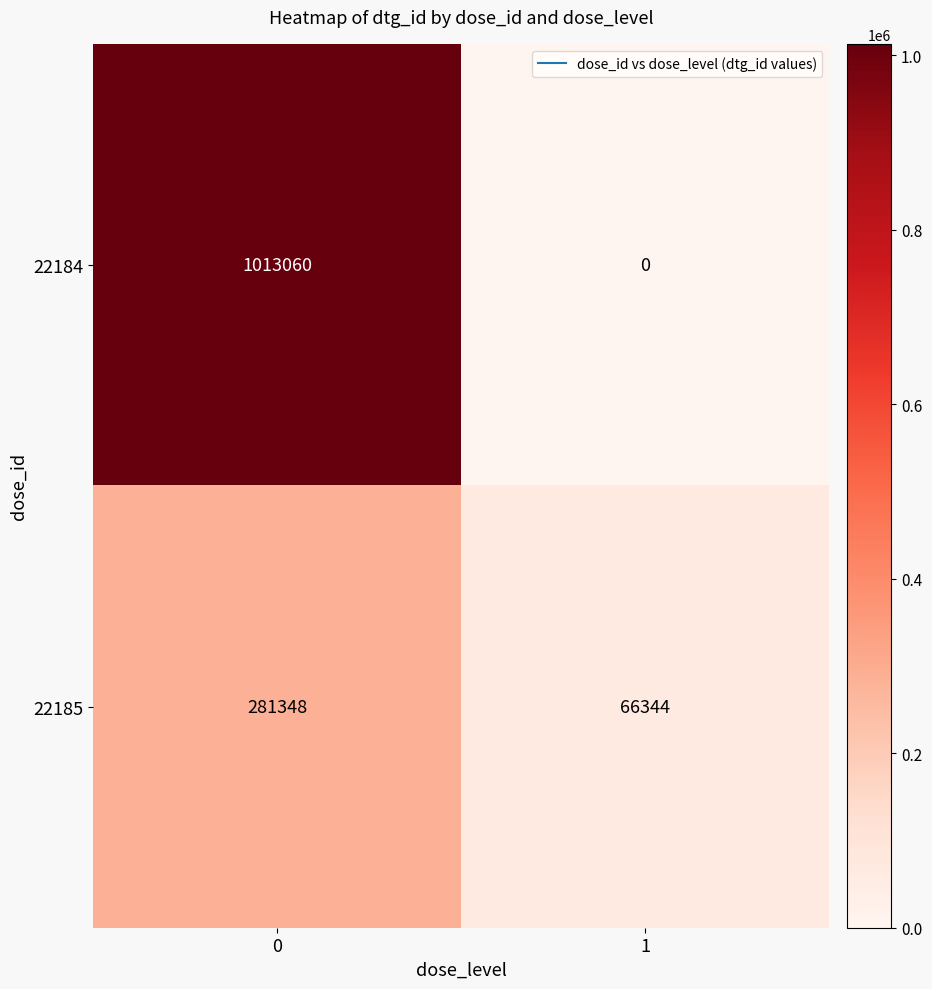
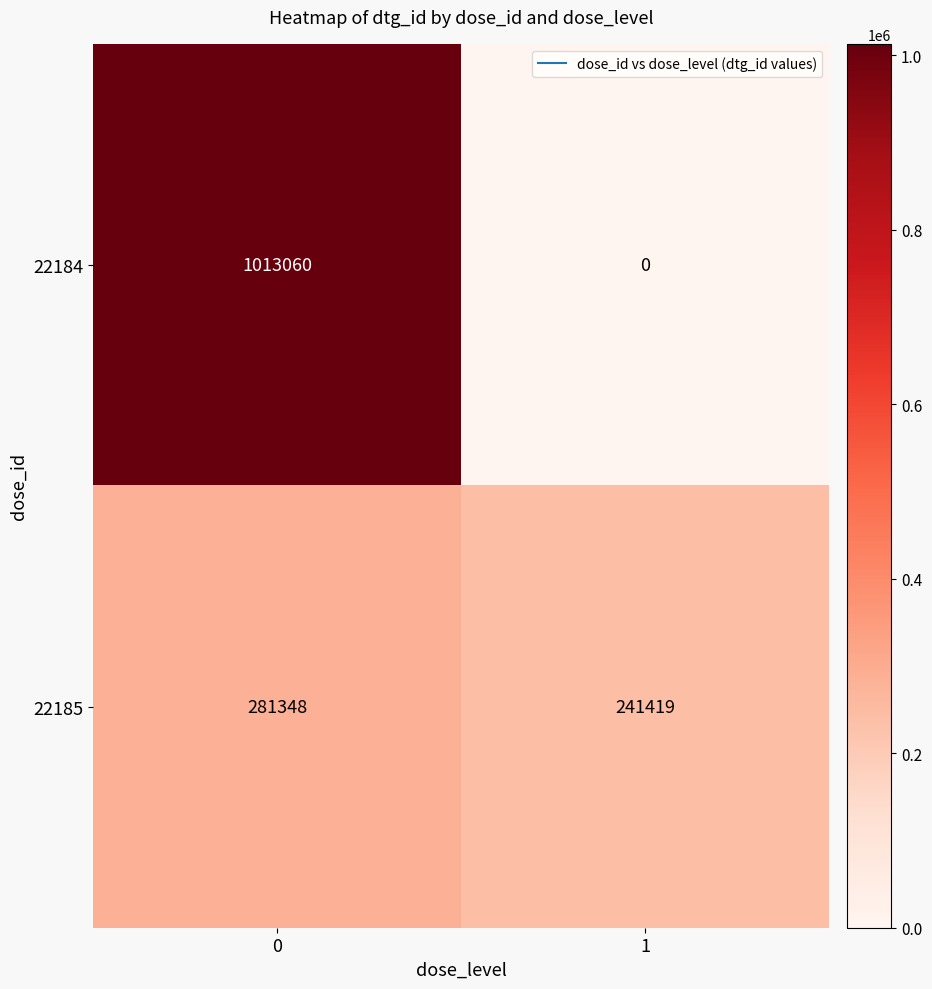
22185, 1: 66344 -> 241419
